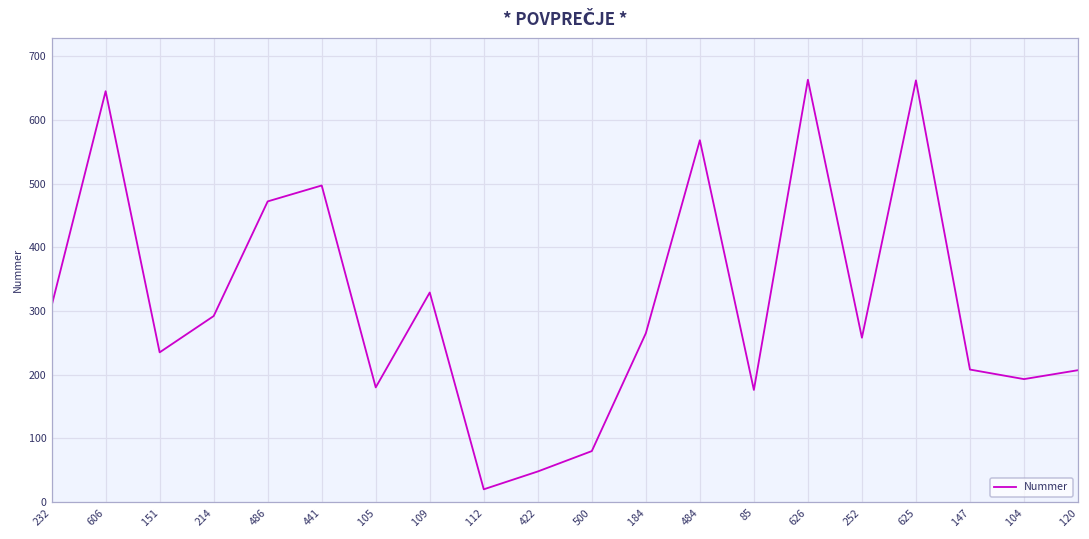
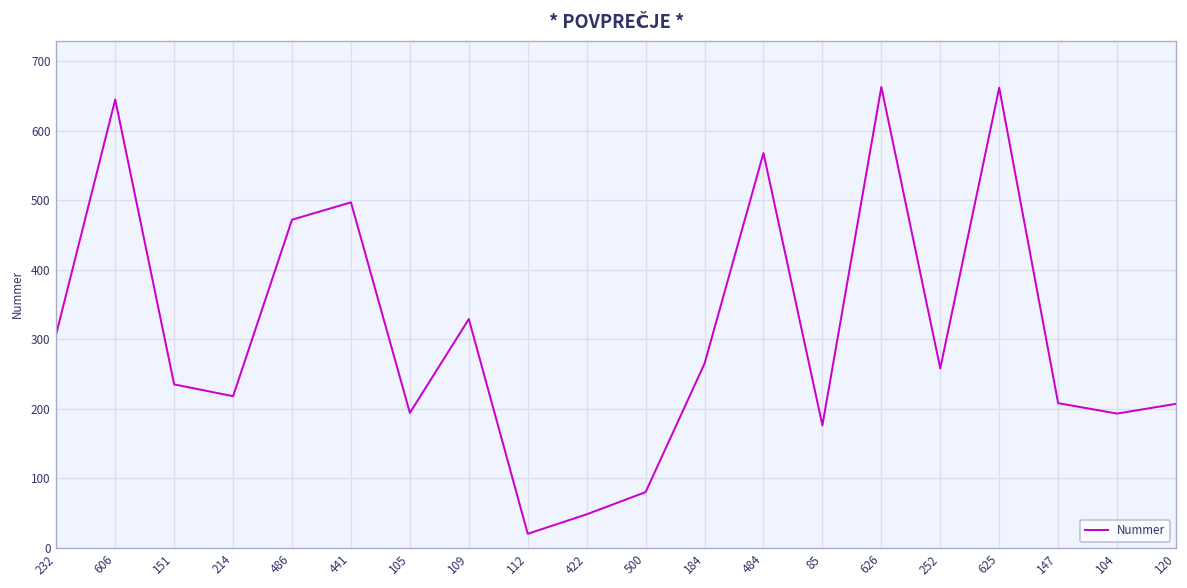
214: 290 -> 220
105: 180 -> 190
